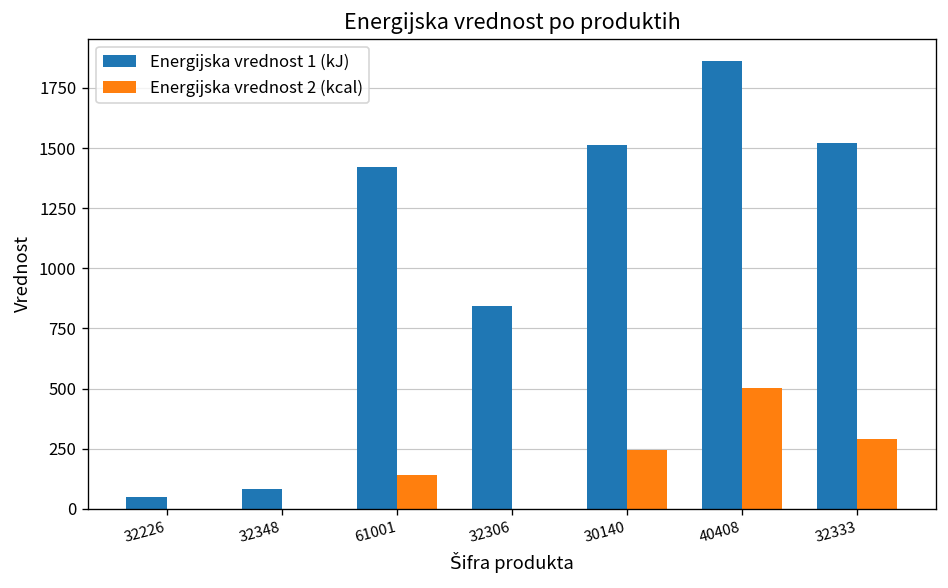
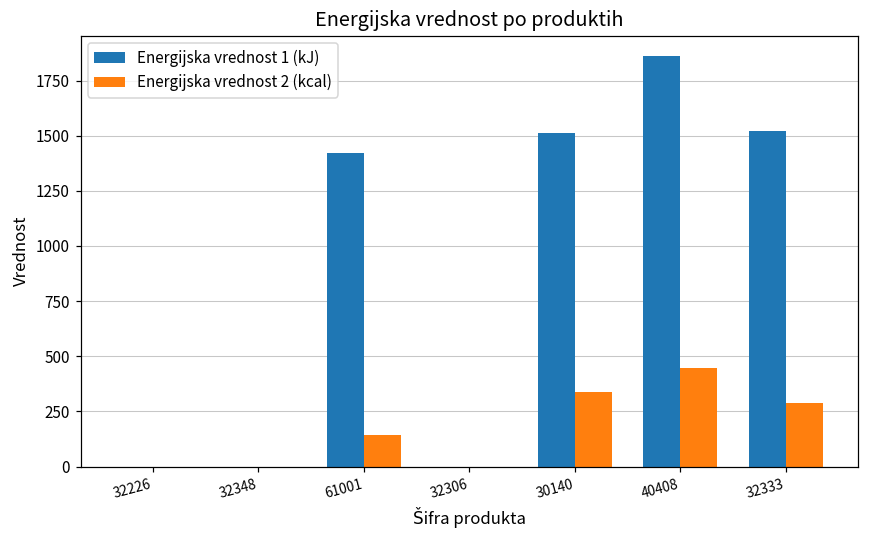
Energijska vrednost 1 (kJ), 32226: 50 -> 0
Energijska vrednost 1 (kJ), 32348: 80 -> 0
Energijska vrednost 1 (kJ), 32306: 840 -> 0
Energijska vrednost 2 (kcal), 30140: 240 -> 340
Energijska vrednost 2 (kcal), 40408: 500 -> 450
